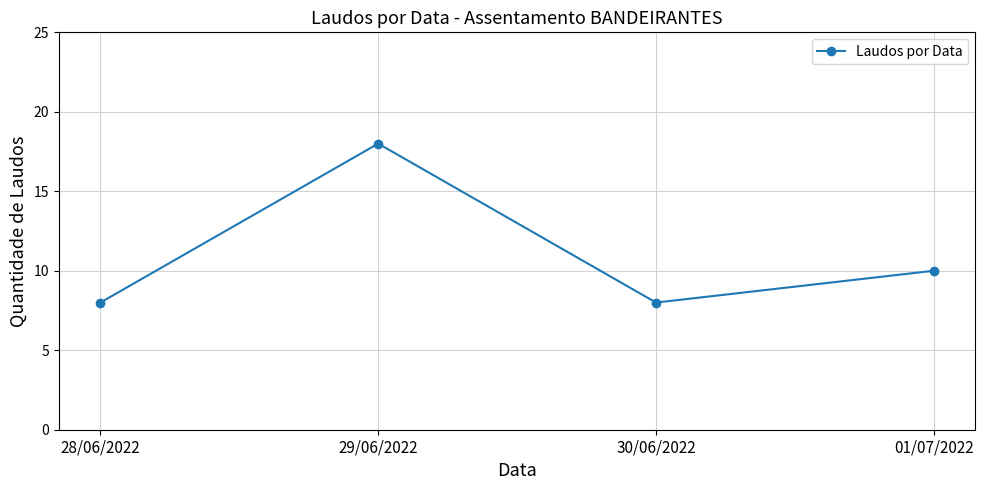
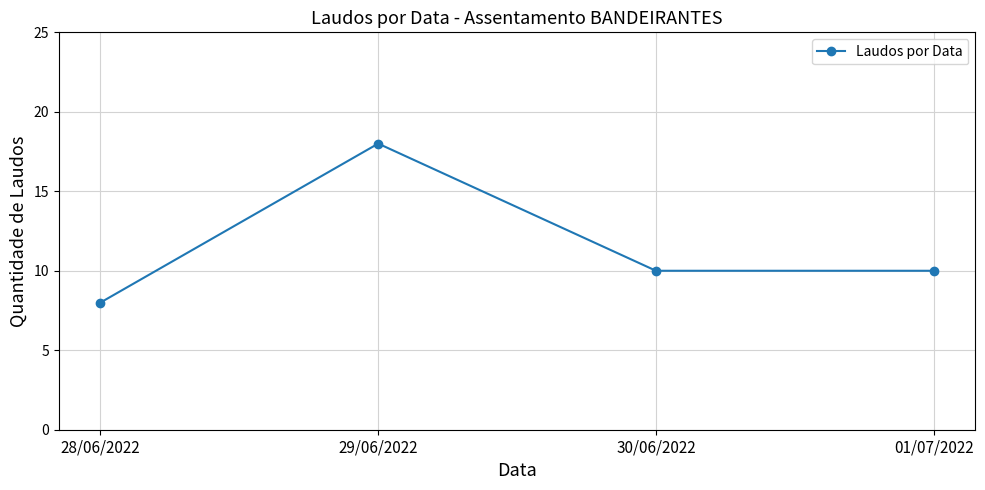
30/06/2022: 8 -> 10
